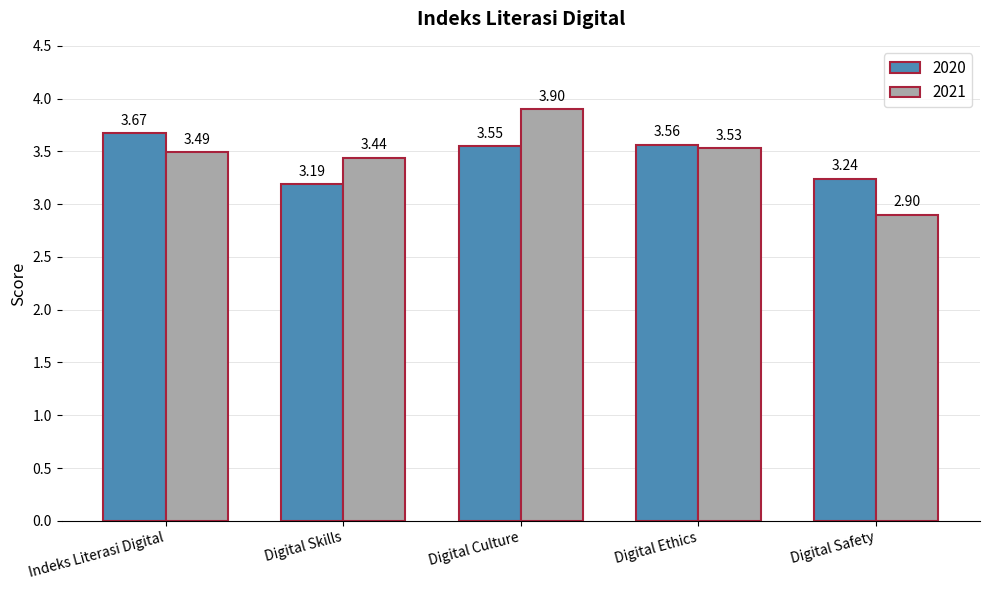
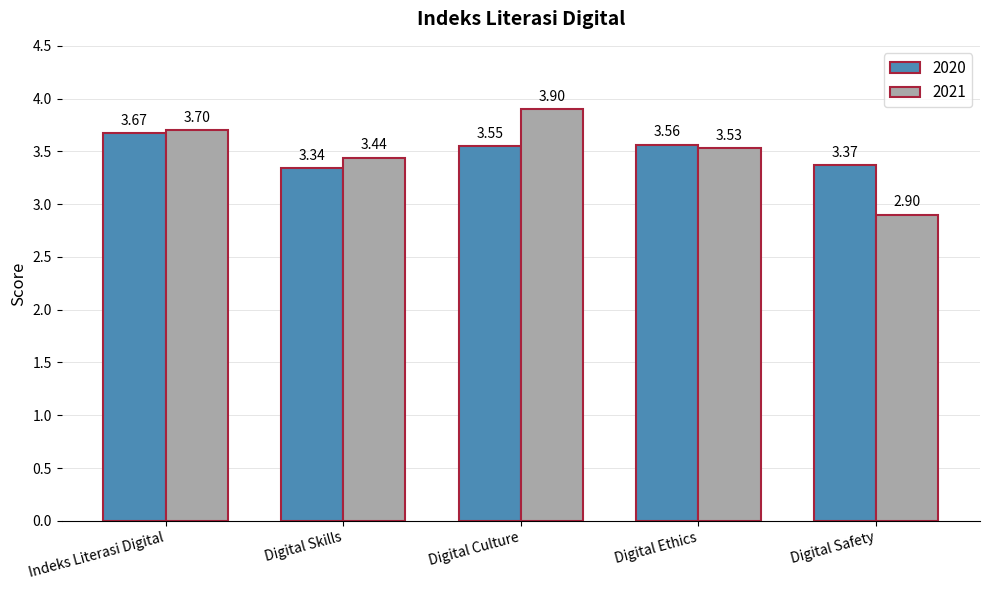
2021, Indeks Literasi Digital: 3.49 -> 3.70
2020, Digital Skills: 3.19 -> 3.34
2020, Digital Safety: 3.24 -> 3.37
